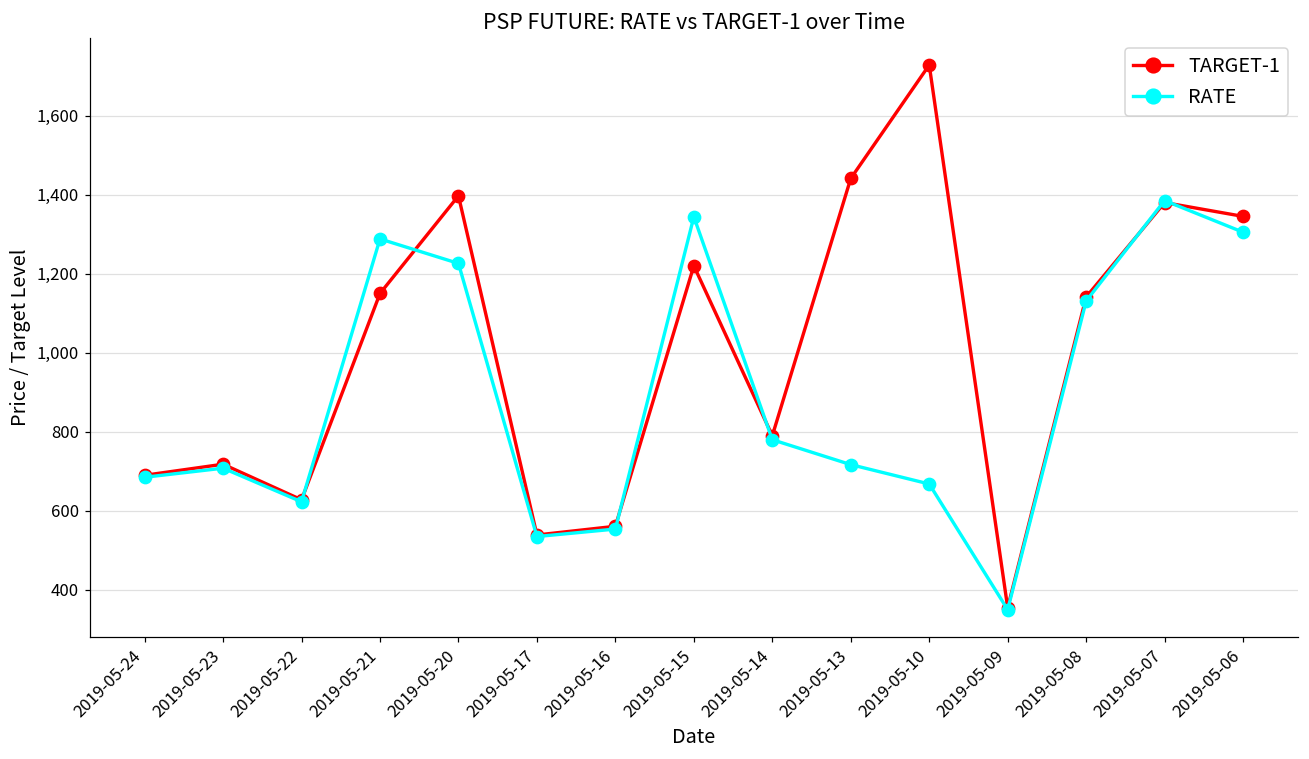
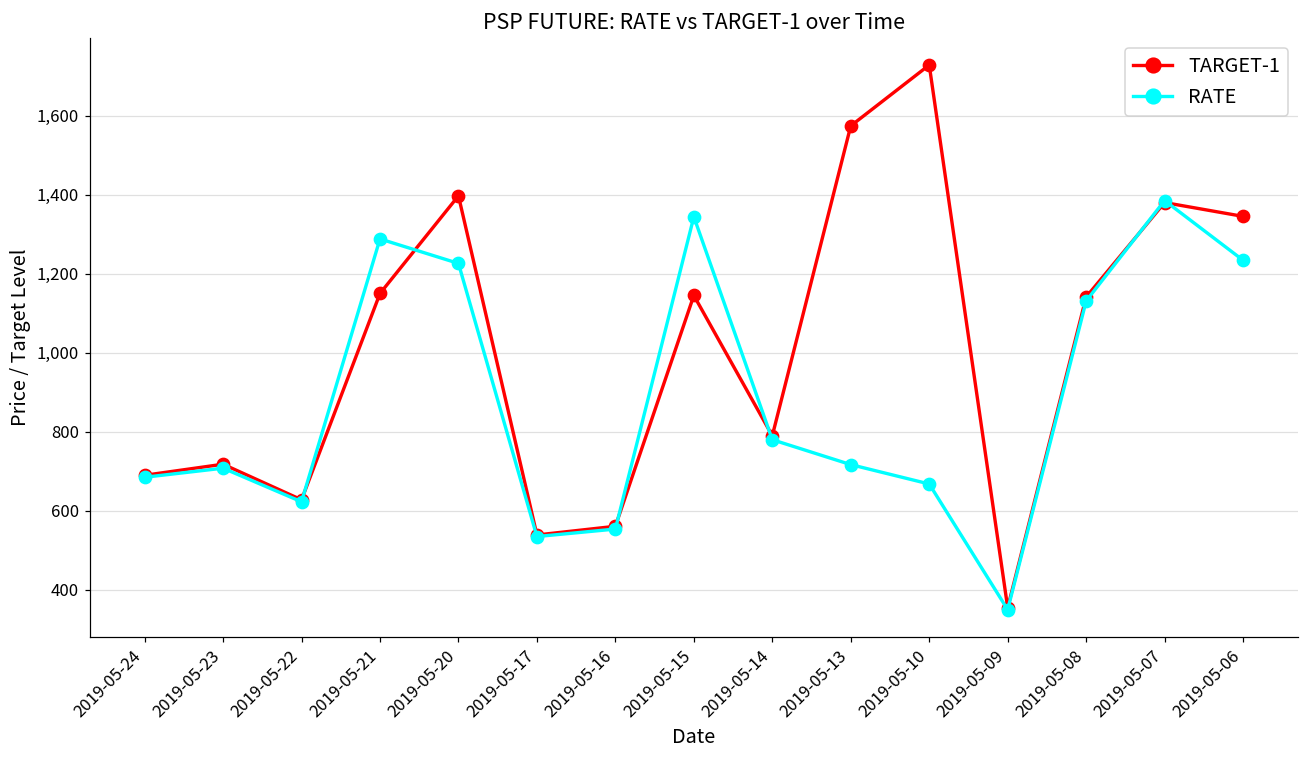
TARGET-1, 2019-05-15: 1,220 -> 1,150
TARGET-1, 2019-05-13: 1,440 -> 1,570
RATE, 2019-05-06: 1,310 -> 1,230
